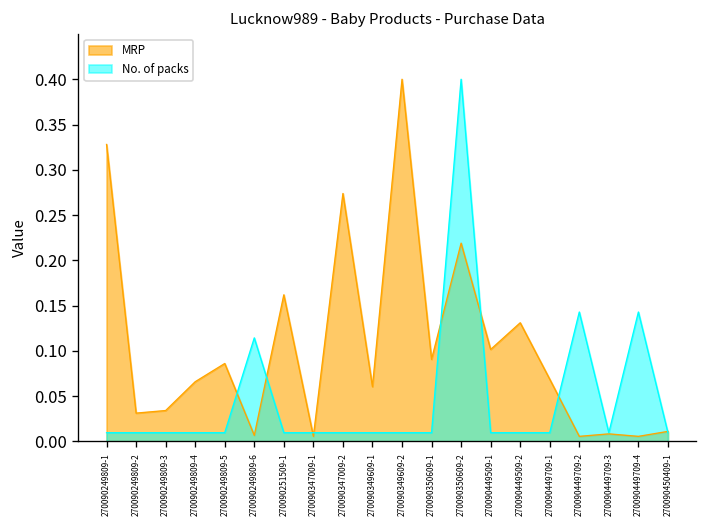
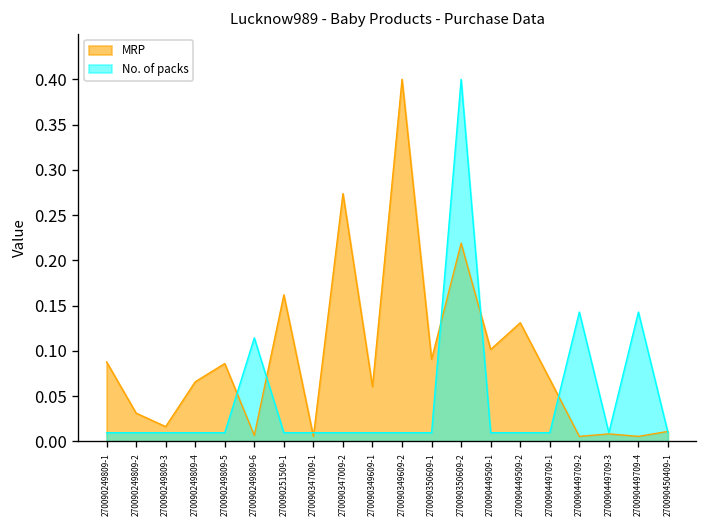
MRP, 270090249809-1: 0.33 -> 0.09
MRP, 270090249809-3: 0.03 -> 0.02
